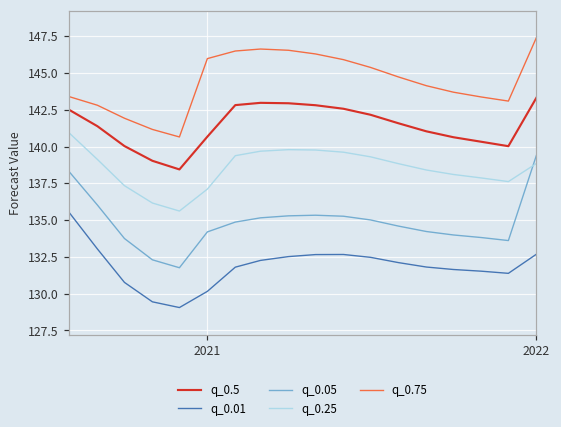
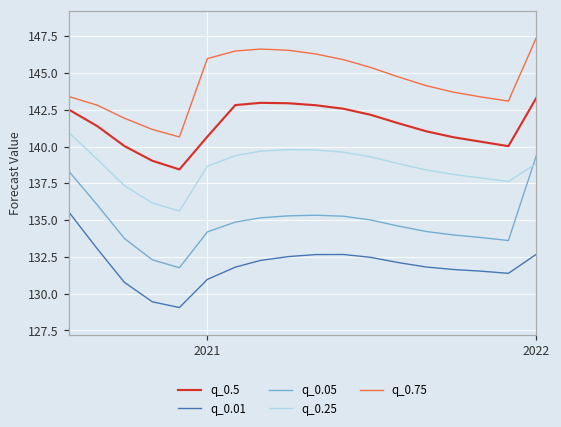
q_0.01, 2021: 130.2 -> 131.0
q_0.25, 2021: 137.1 -> 138.7
